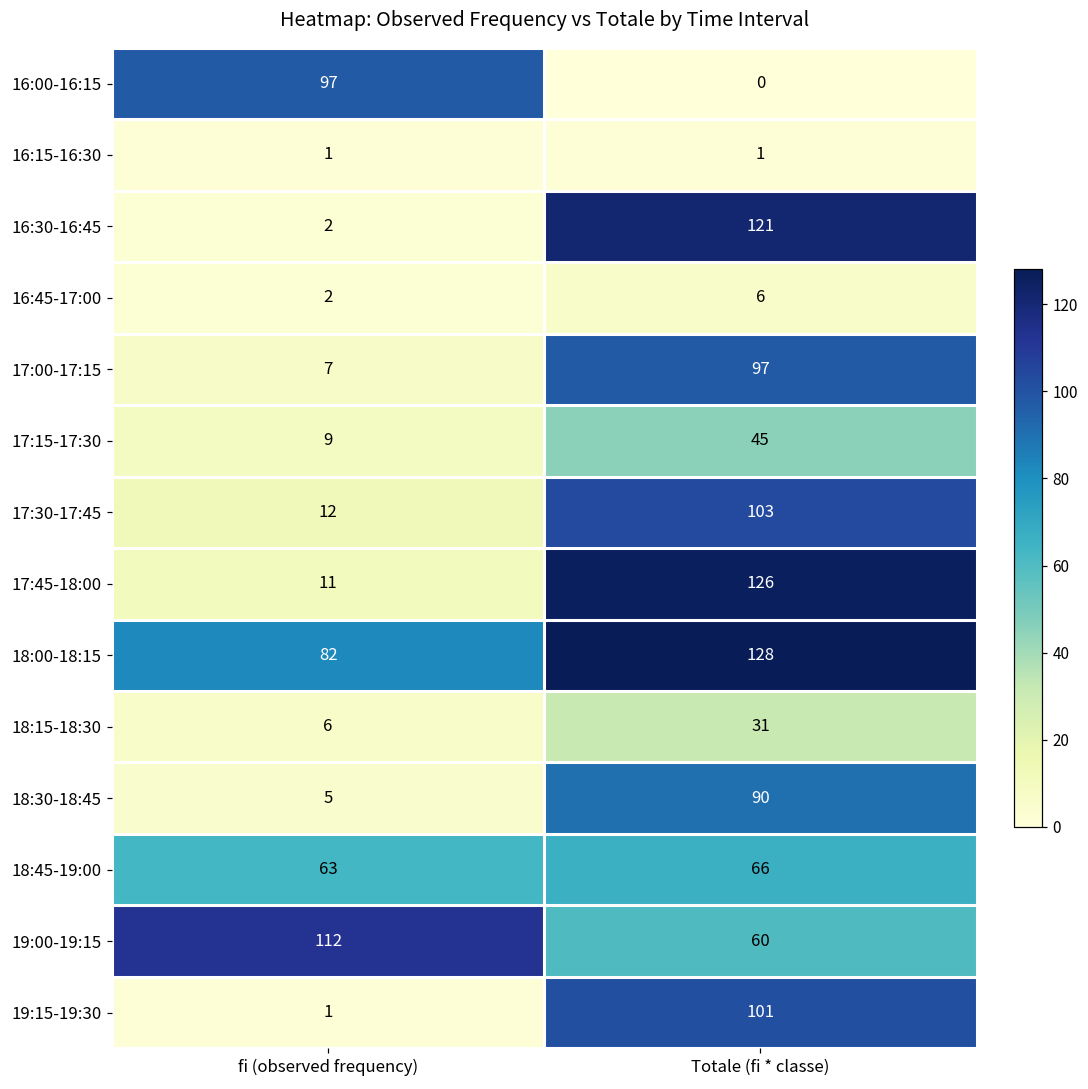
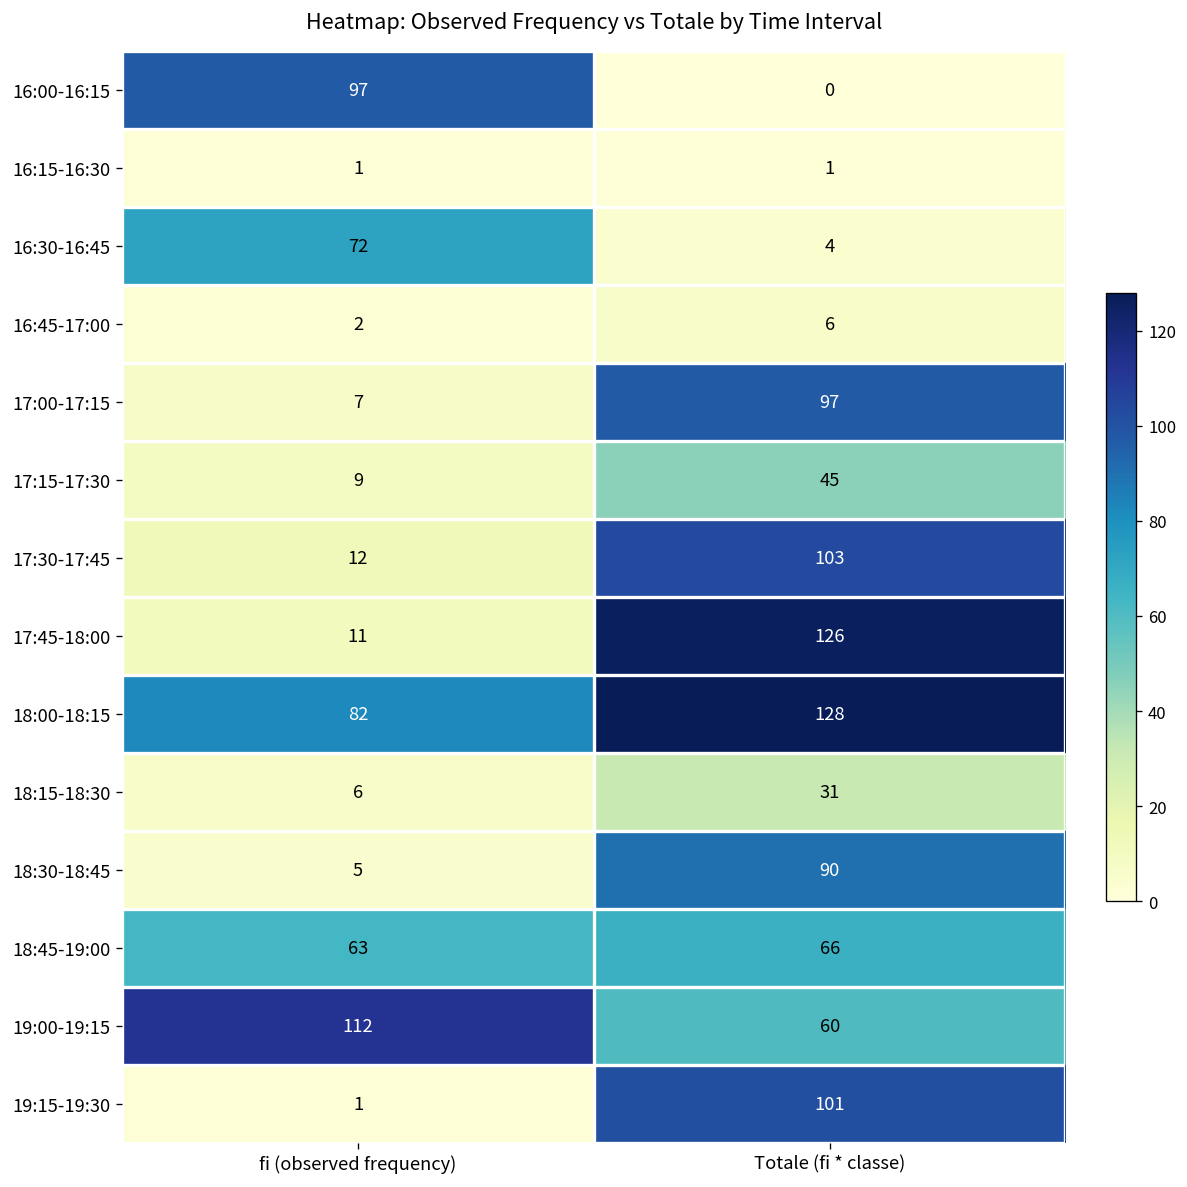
16:30-16:45, fi (observed frequency): 2 -> 72
16:30-16:45, Totale (fi * classe): 121 -> 4
